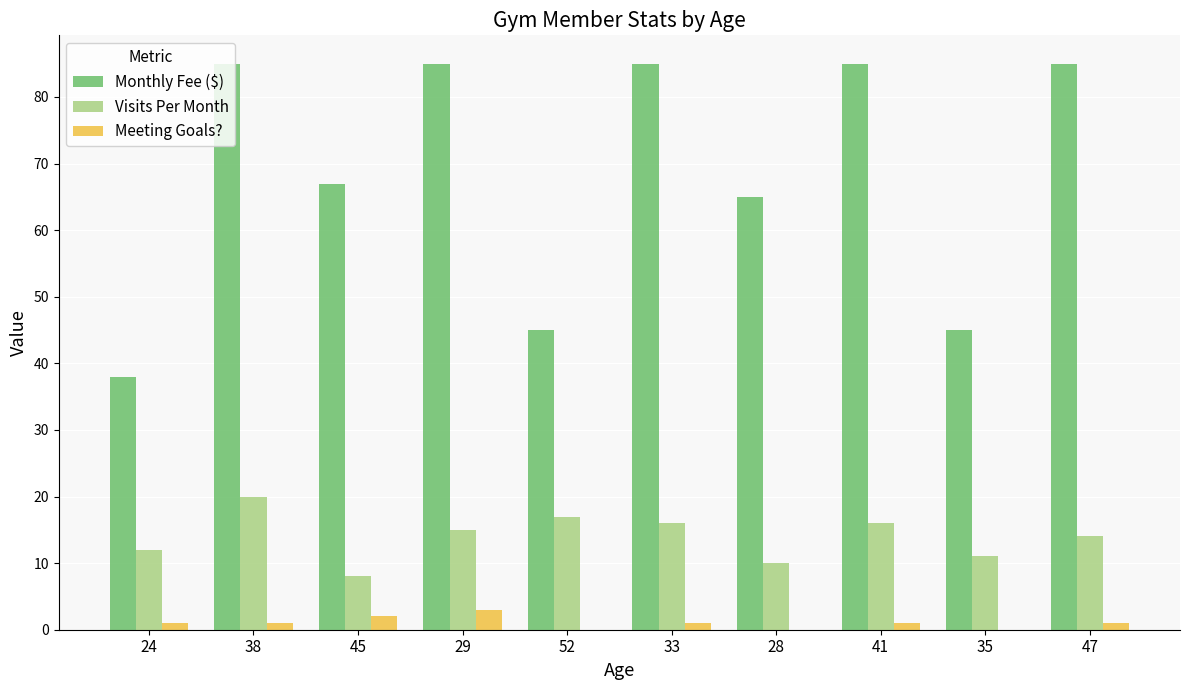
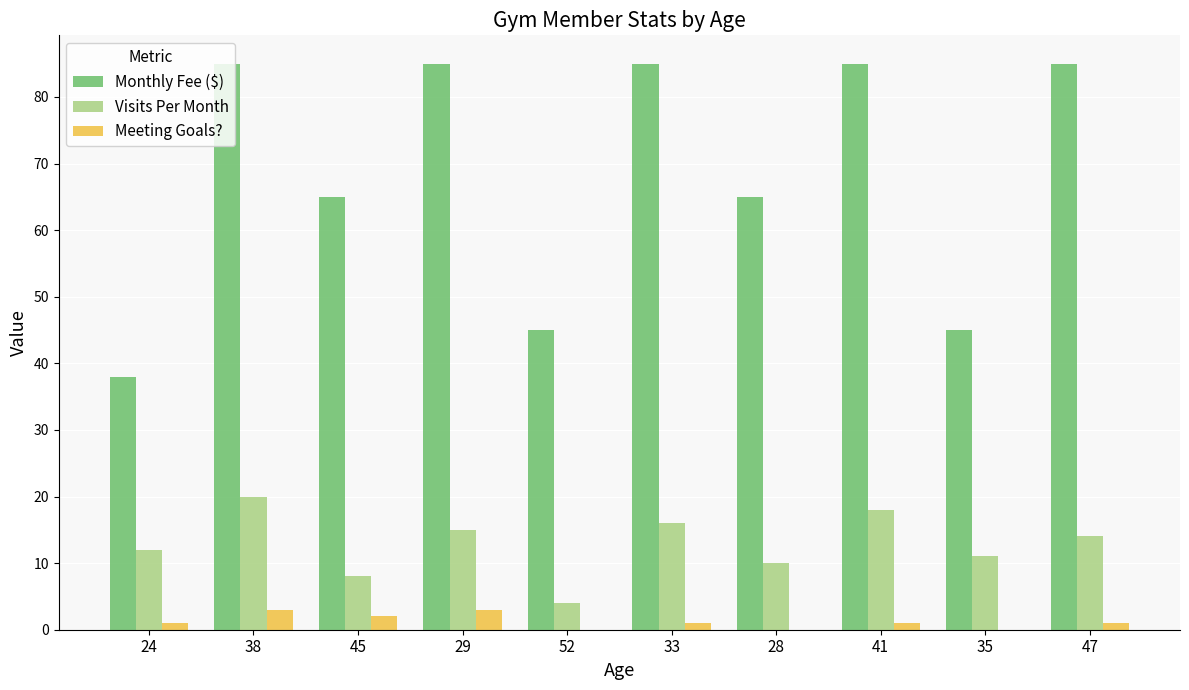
Meeting Goals?, 38: 1 -> 3
Monthly Fee ($), 45: 67 -> 65
Visits Per Month, 52: 17 -> 4
Visits Per Month, 41: 16 -> 18
